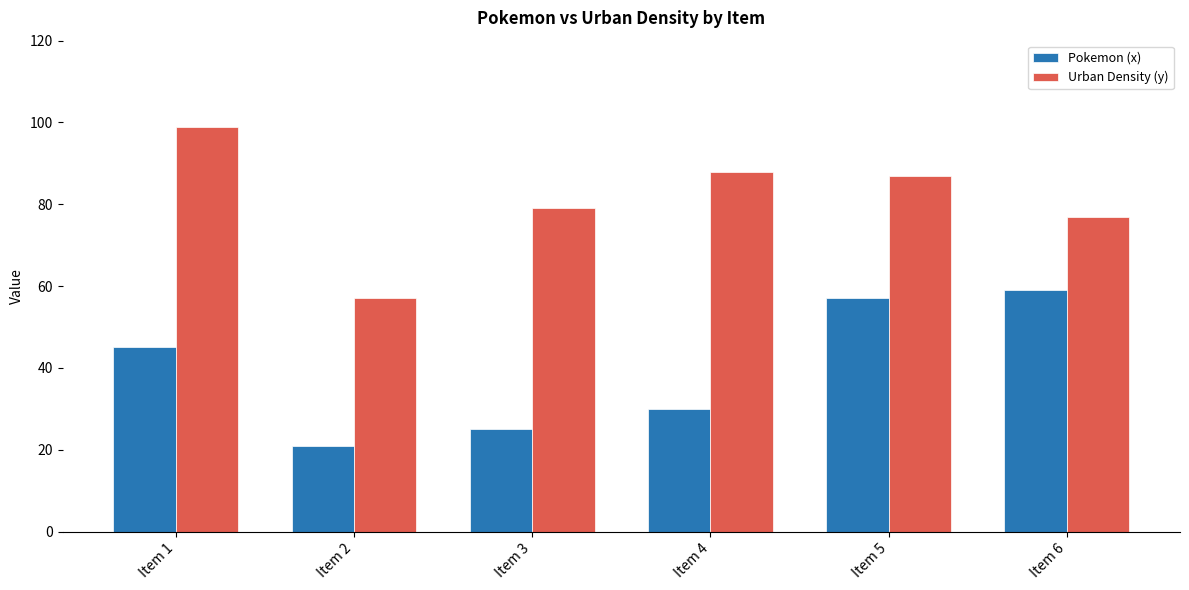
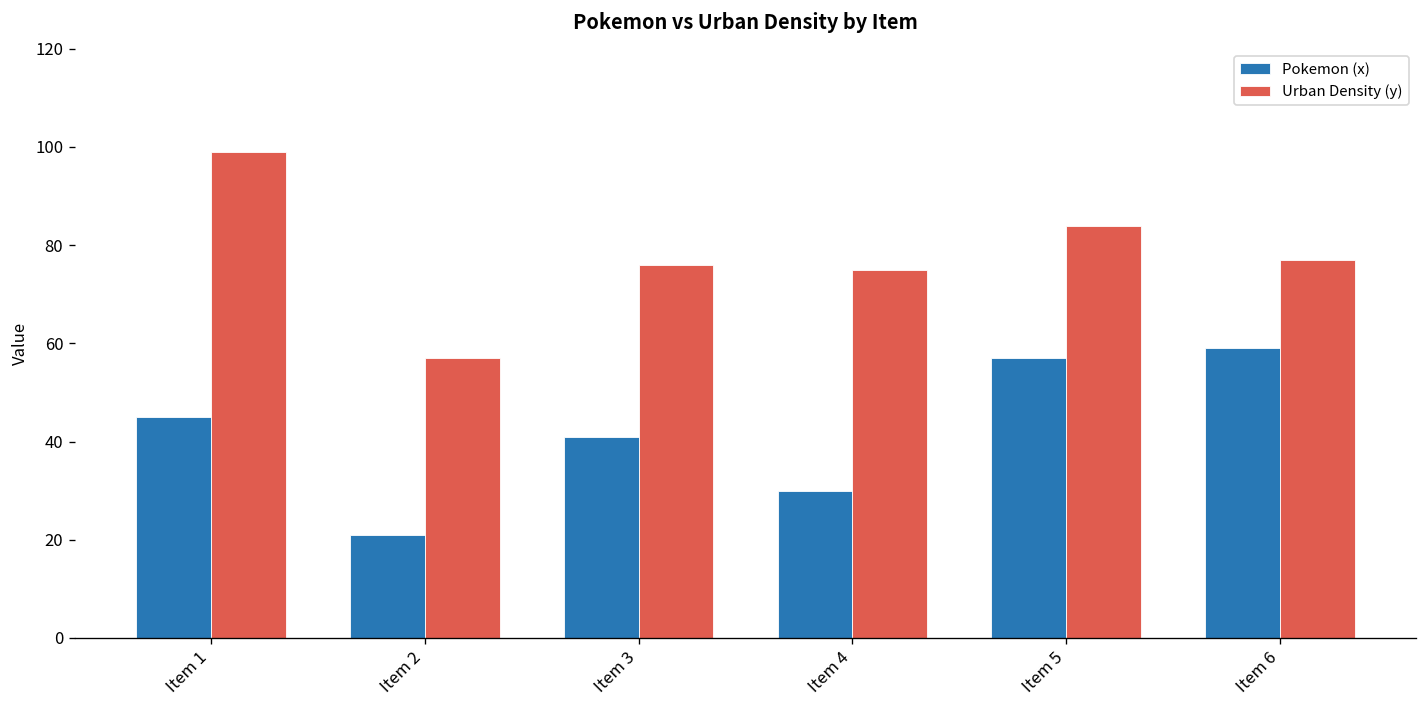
Pokemon (x), Item 3: 25 -> 41
Urban Density (y), Item 3: 79 -> 76
Urban Density (y), Item 4: 88 -> 75
Urban Density (y), Item 5: 87 -> 84
